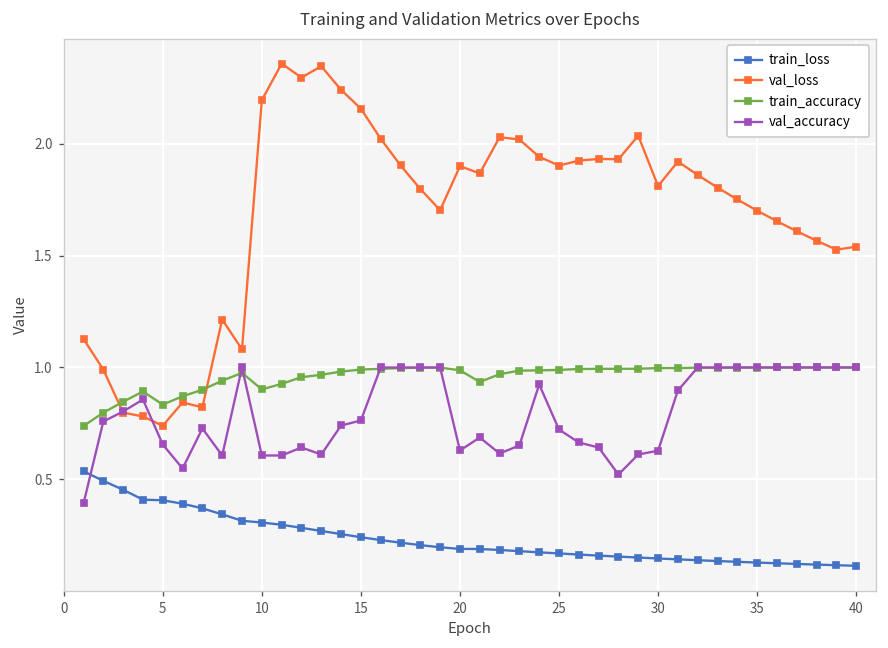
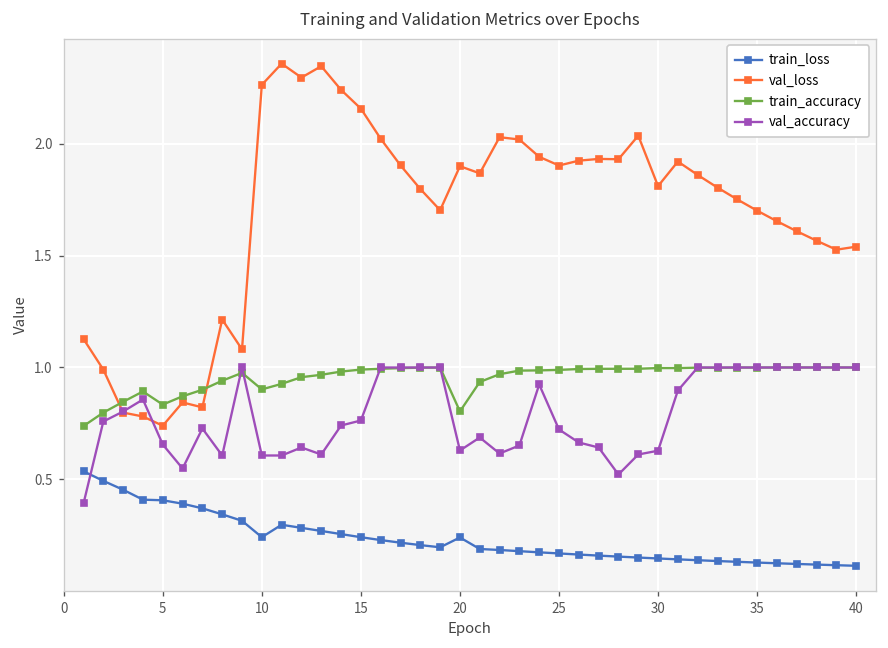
train_loss, 10: 0.31 -> 0.24
val_loss, 10: 2.19 -> 2.26
train_loss, 20: 0.19 -> 0.24
train_accuracy, 20: 0.99 -> 0.80
